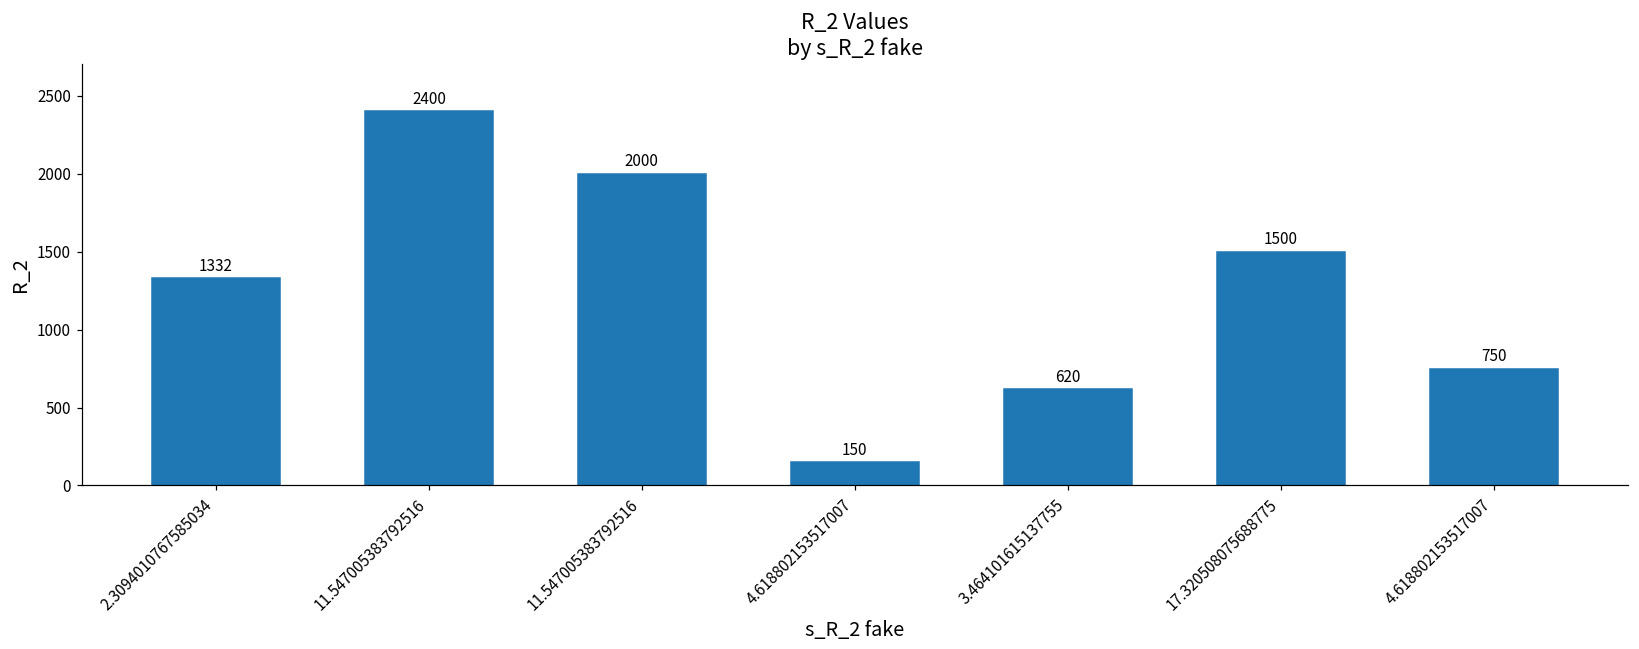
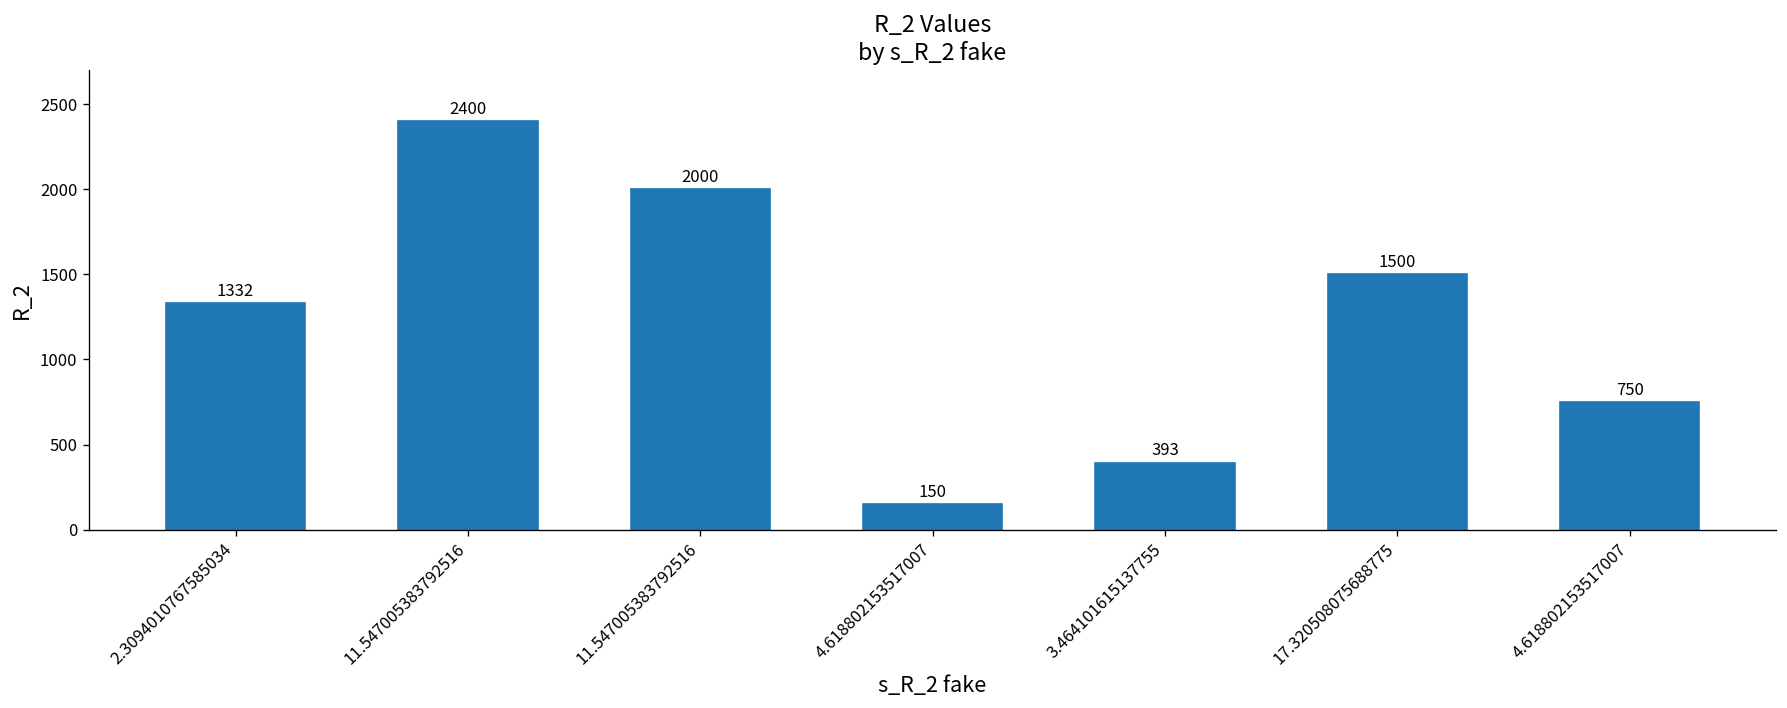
3.464101615137755: 620 -> 393
